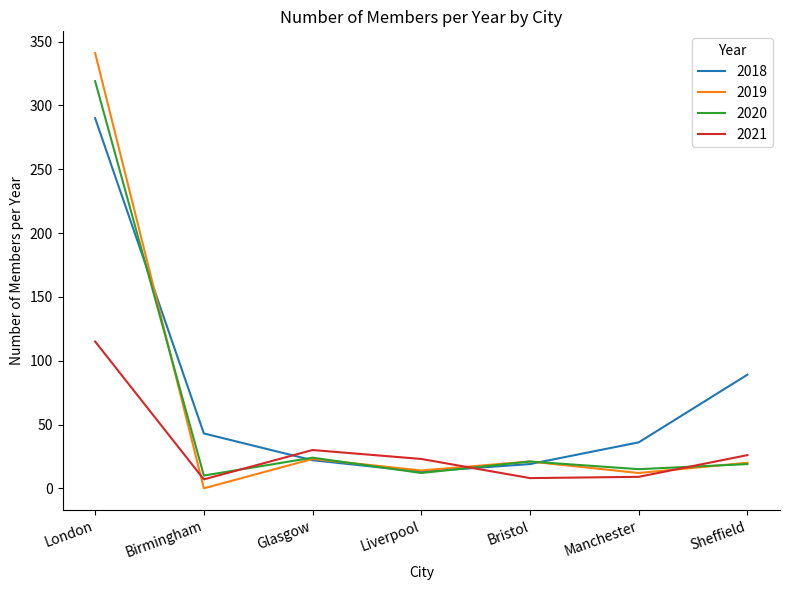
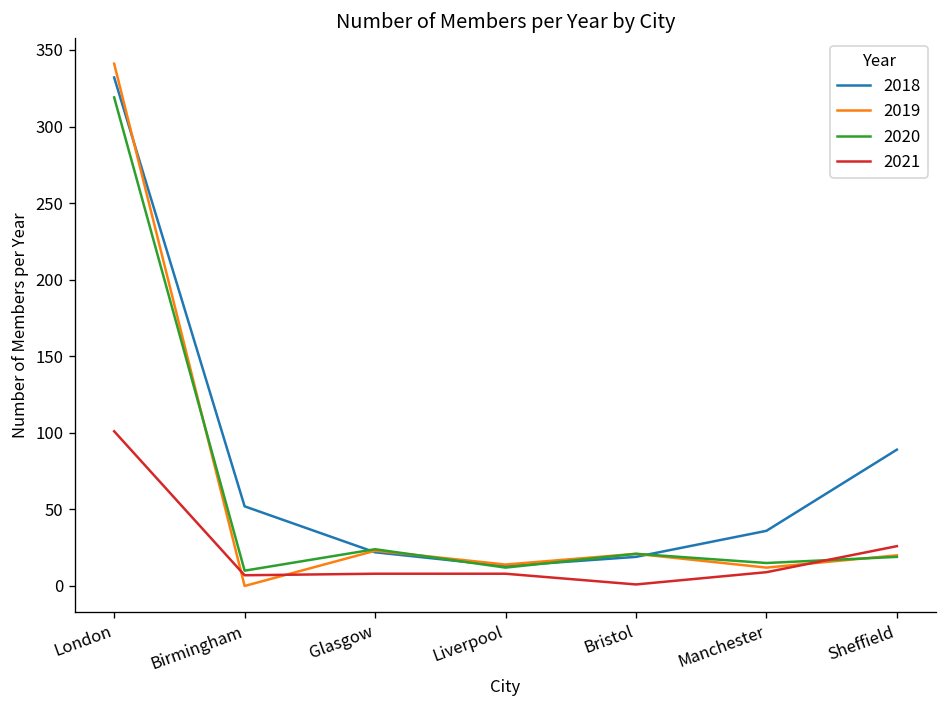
2018, London: 290 -> 332
2021, London: 115 -> 101
2018, Birmingham: 43 -> 52
2021, Glasgow: 30 -> 8
2021, Liverpool: 23 -> 8
2021, Bristol: 8 -> 1
